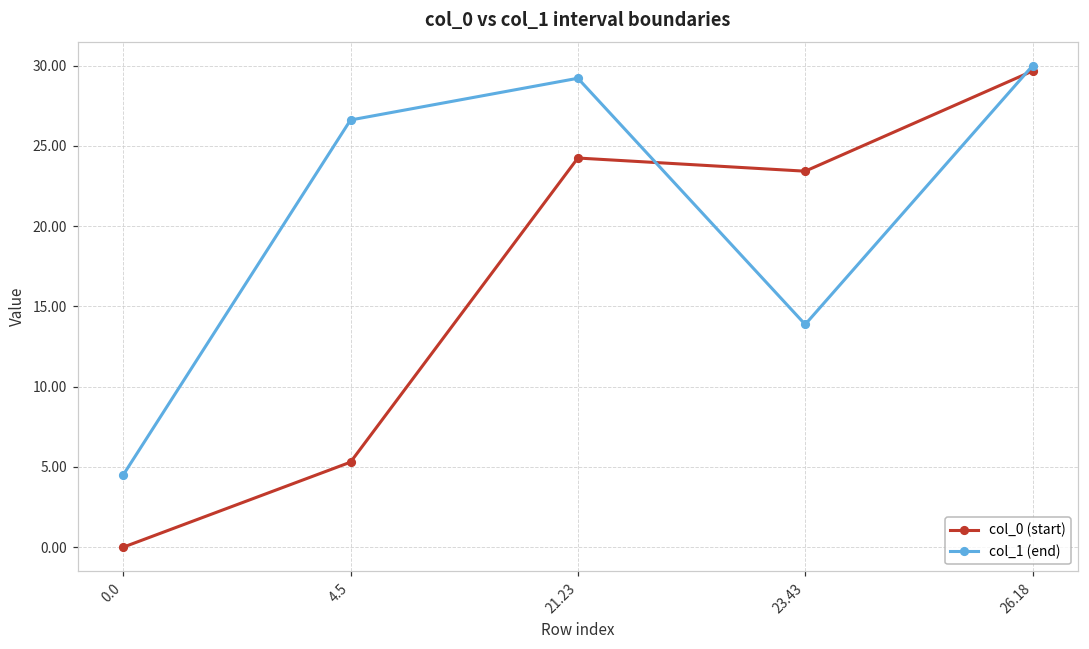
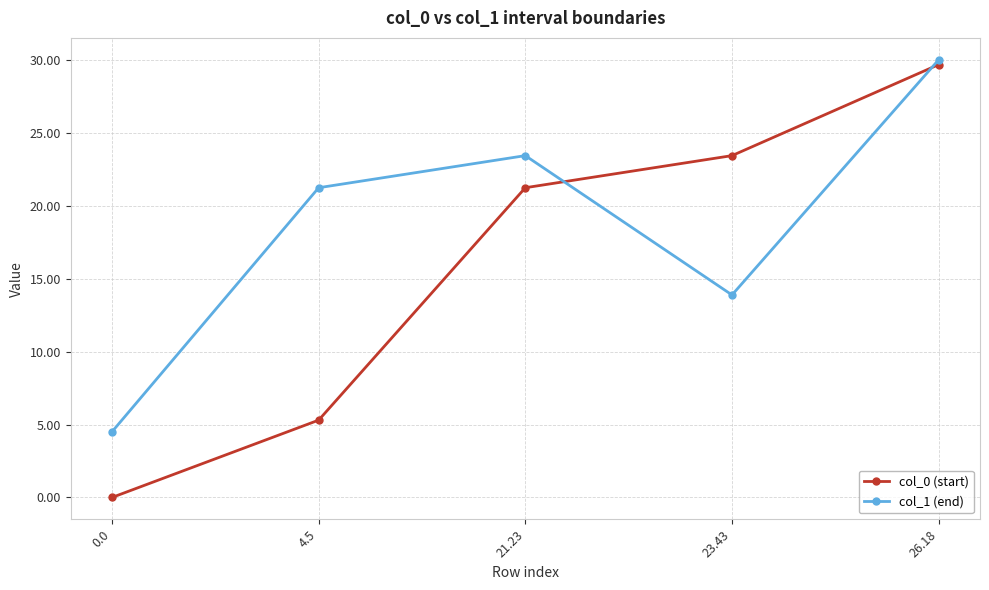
col_1 (end), 4.5: 26.6 -> 21.2
col_0 (start), 21.23: 24.3 -> 21.2
col_1 (end), 21.23: 29.2 -> 23.4
